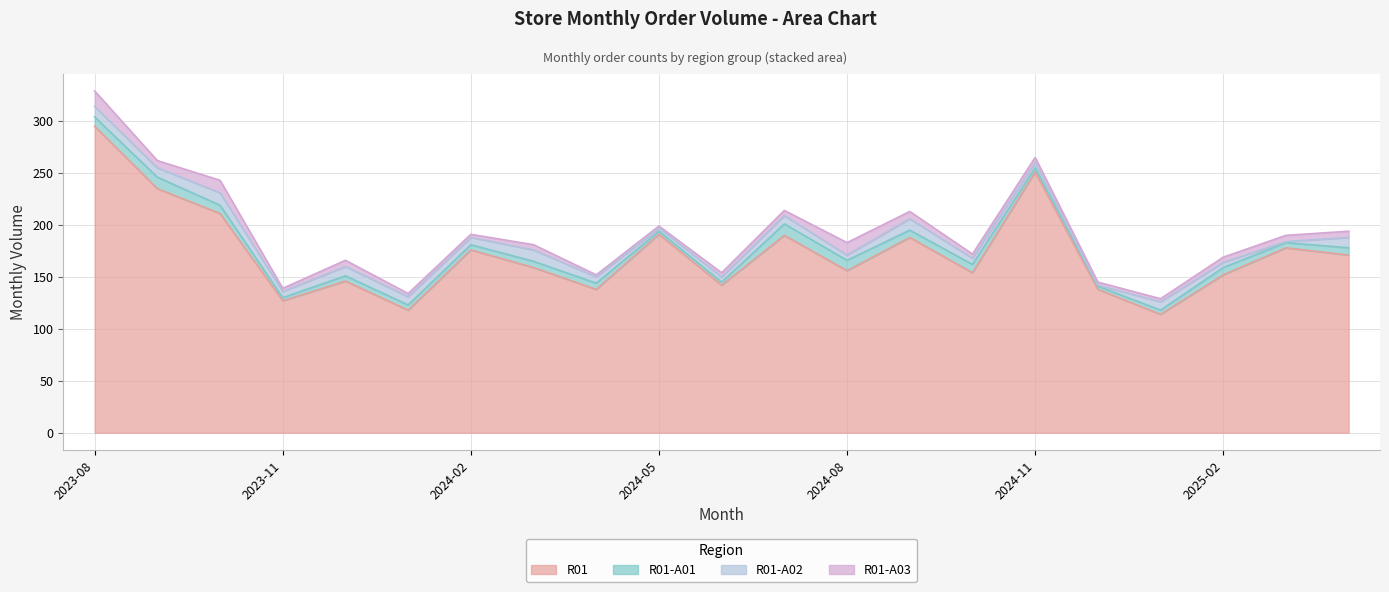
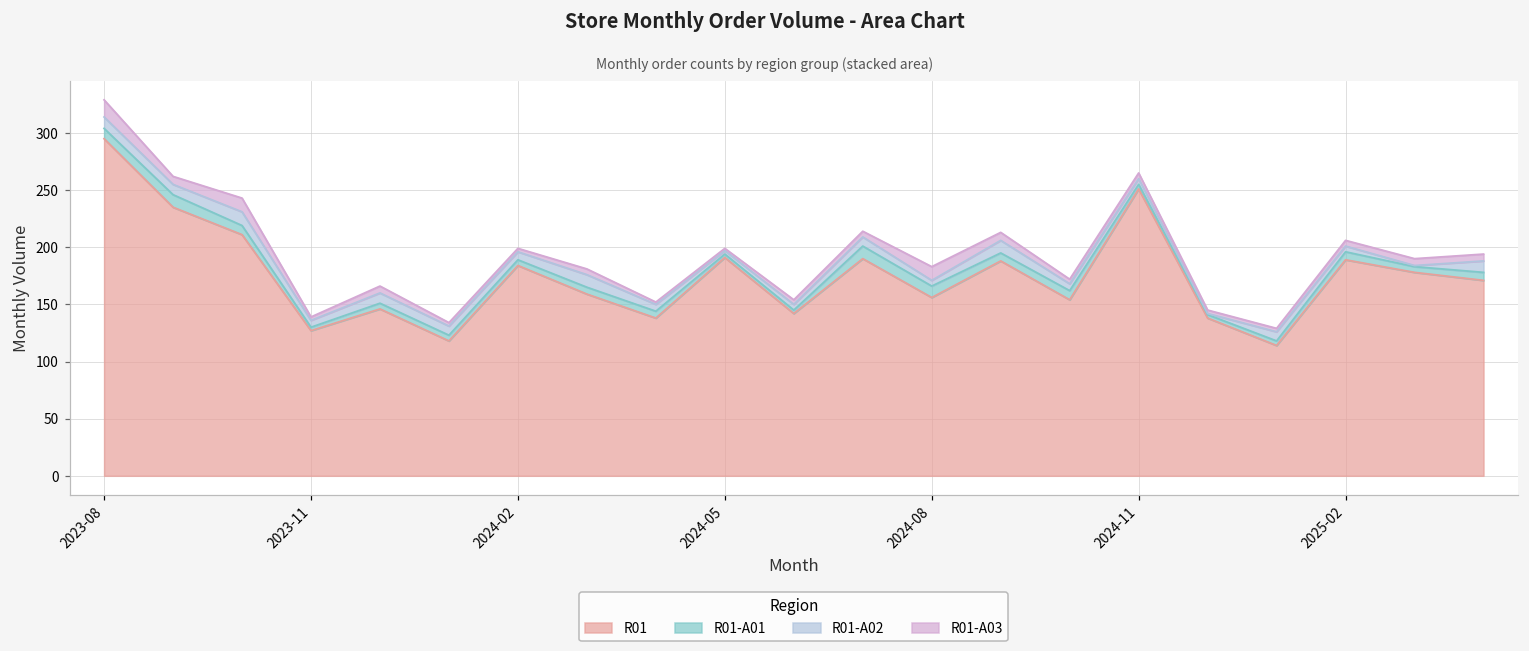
R01, 2024-02: 176 -> 184
R01, 2025-02: 152 -> 189
